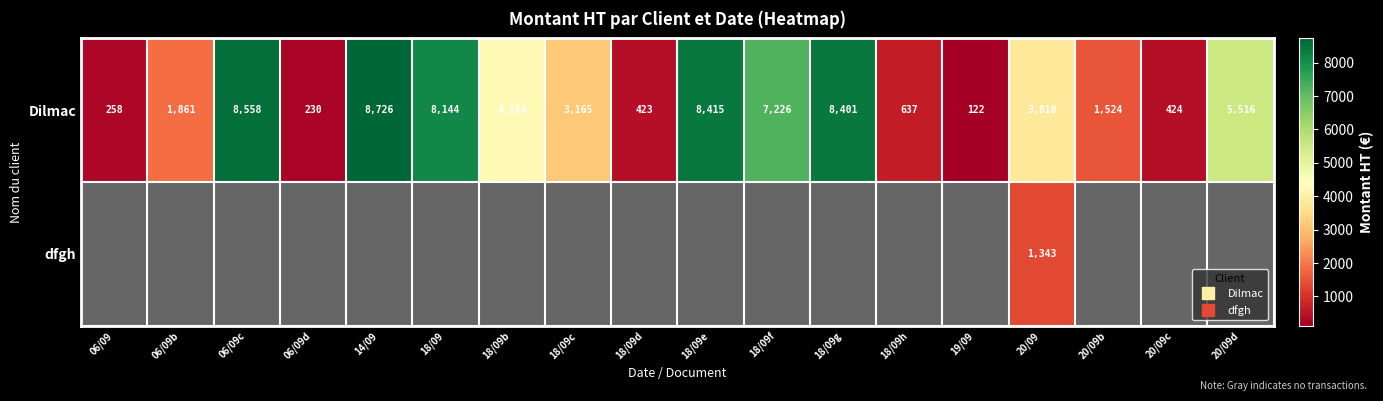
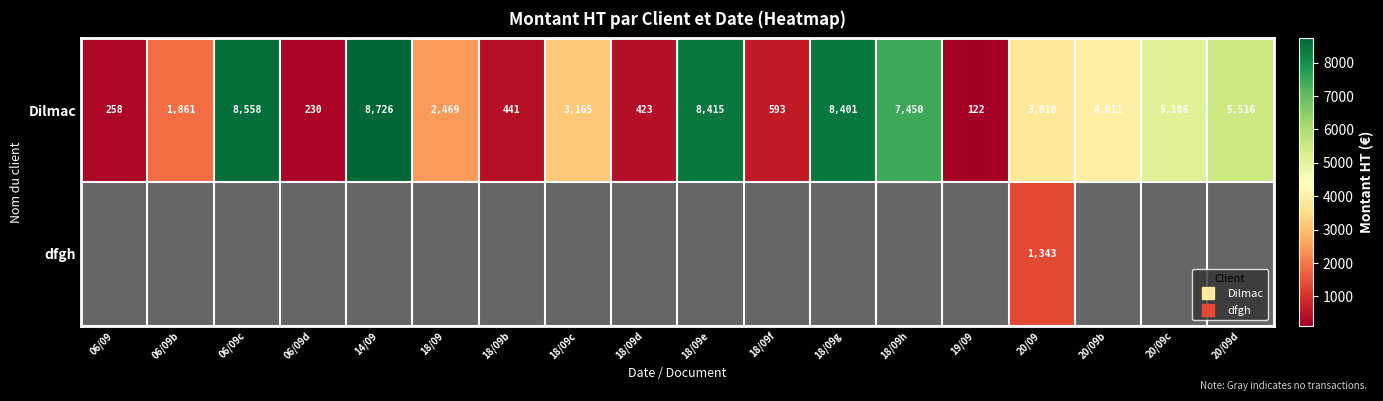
Dilmac, 18/09: 8,144 -> 2,469
Dilmac, 18/09b: 4,266 -> 441
Dilmac, 18/09f: 7,226 -> 593
Dilmac, 18/09h: 637 -> 7,450
Dilmac, 20/09b: 1,524 -> 4,011
Dilmac, 20/09c: 424 -> 5,106
